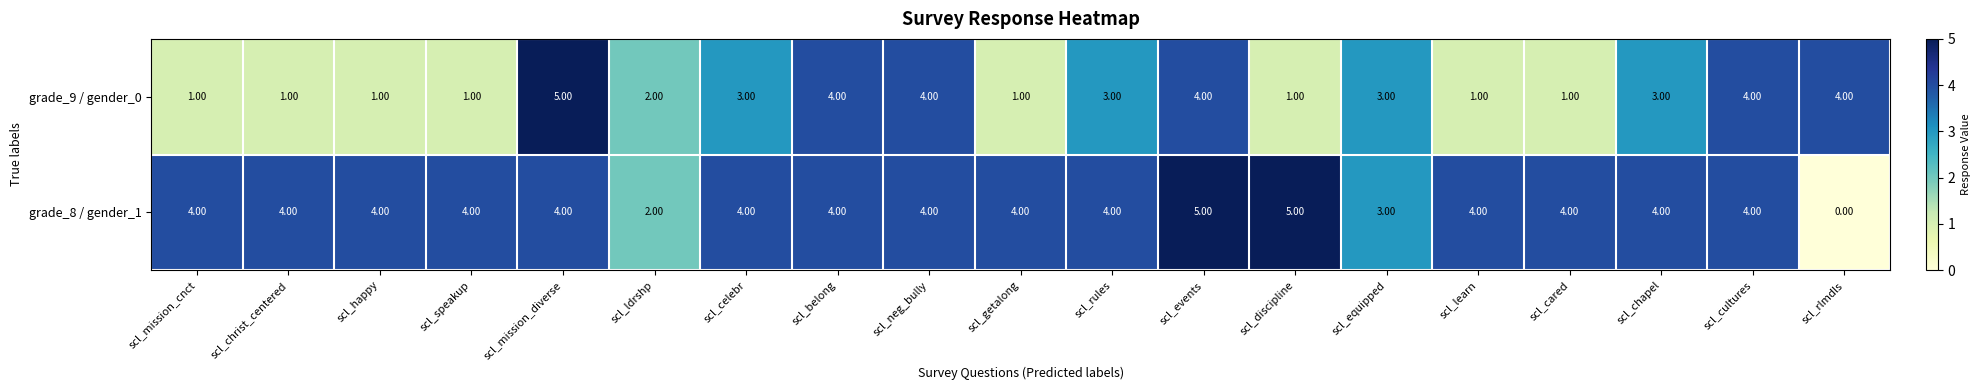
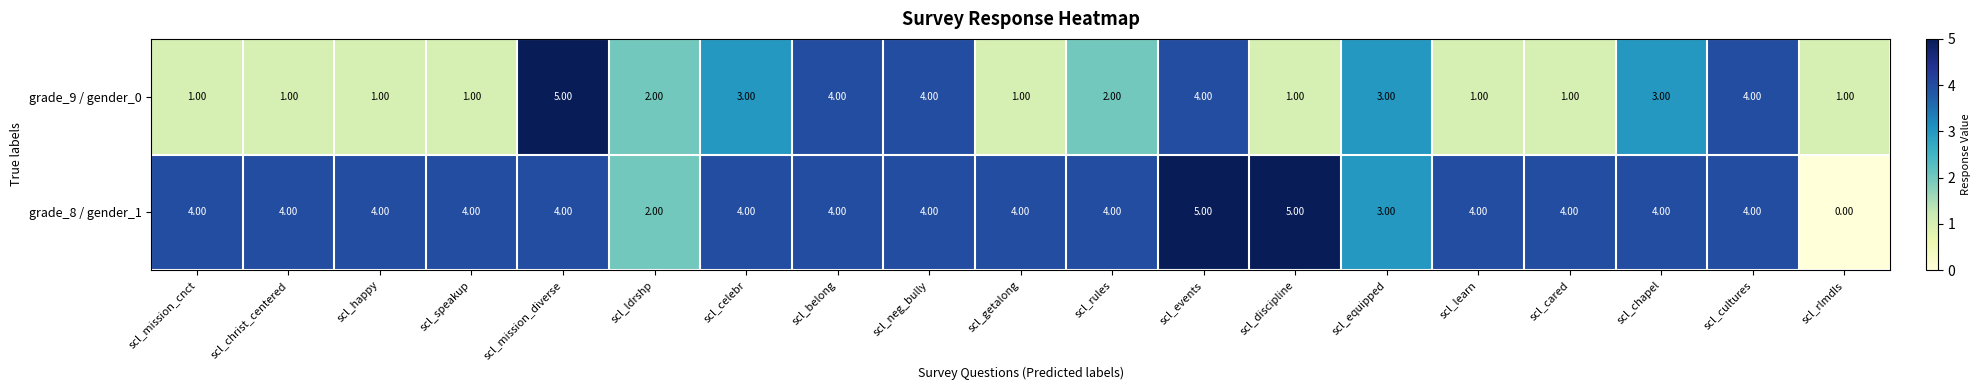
grade_9 / gender_0, scl_rules: 3.00 -> 2.00
grade_9 / gender_0, scl_rlmdls: 4.00 -> 1.00
